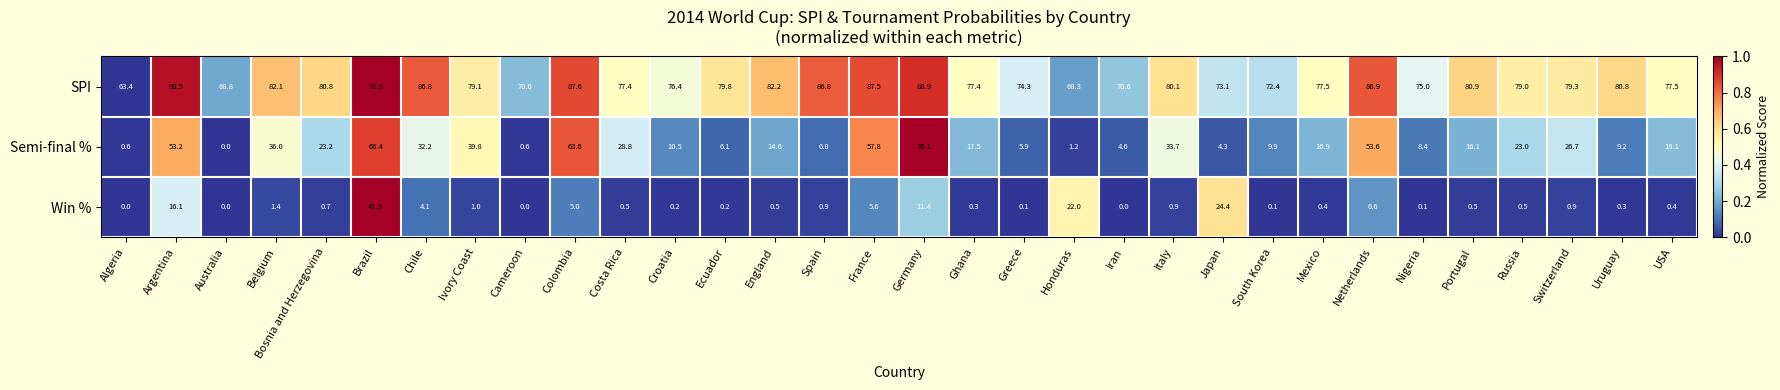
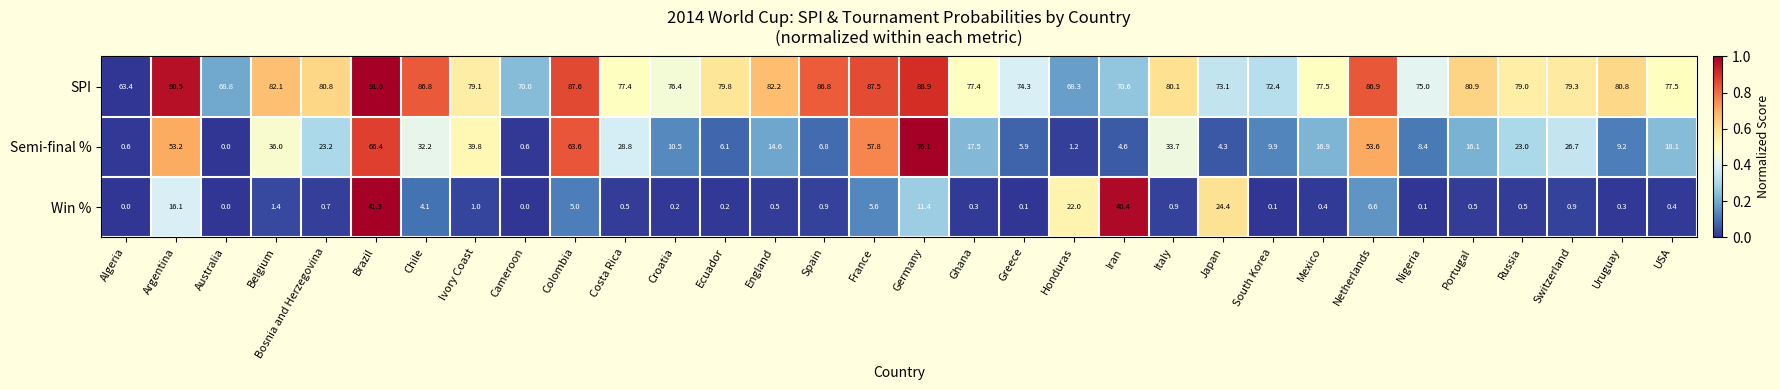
Win %, Iran: 0.0 -> 40.4
